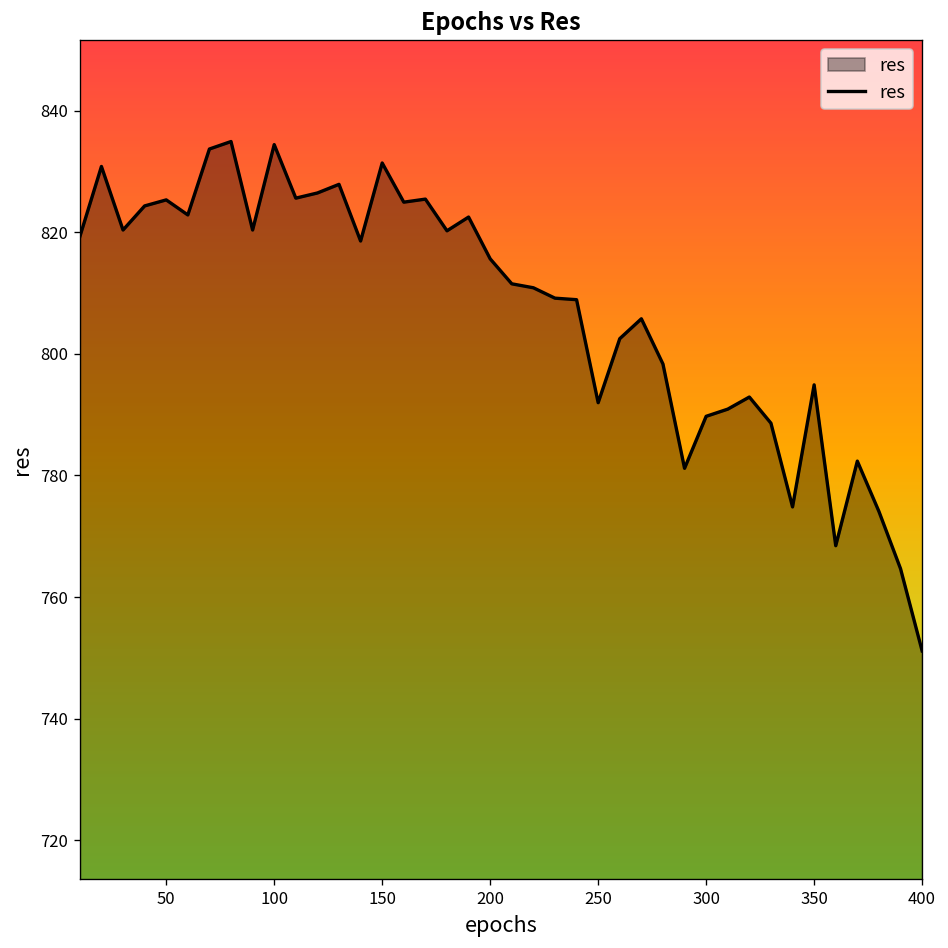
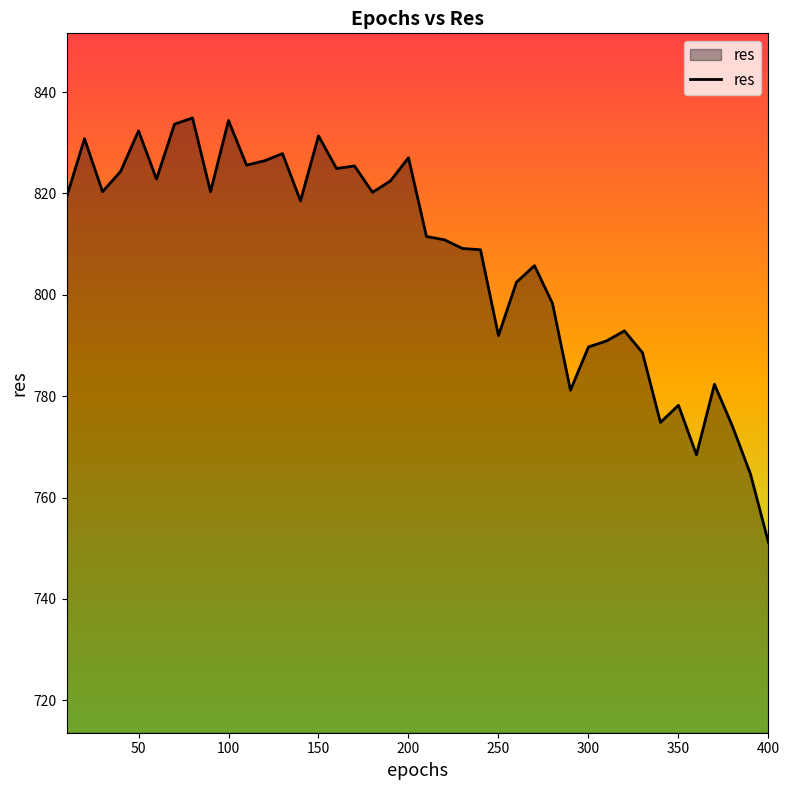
50: 825 -> 832
200: 816 -> 827
350: 795 -> 778
